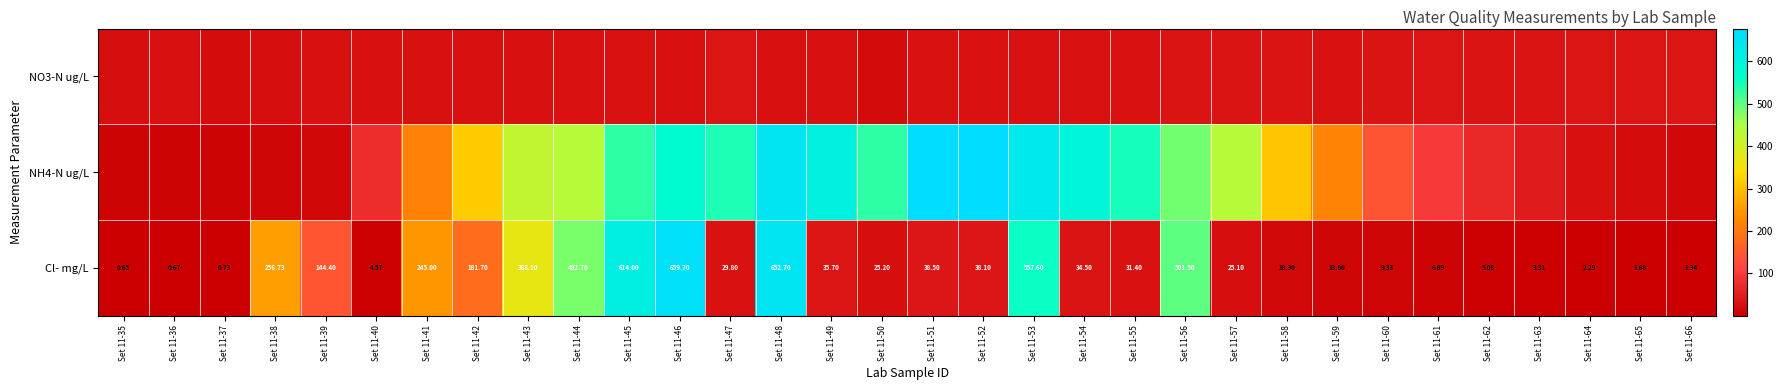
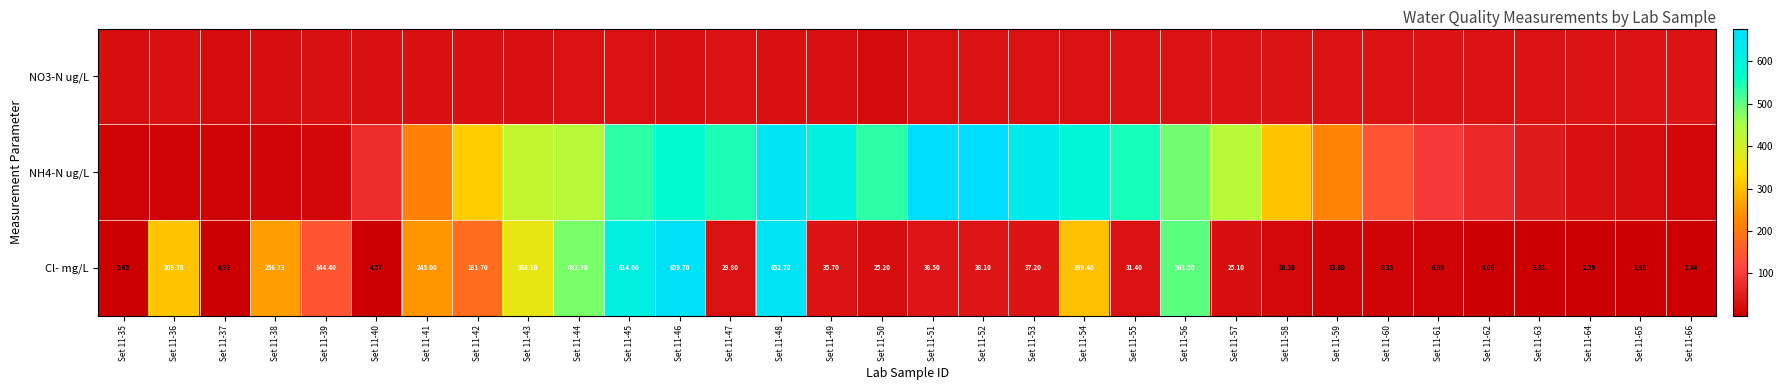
Cl- mg/L, Set 11-36: 0.67 -> 308.78
Cl- mg/L, Set 11-53: 557.60 -> 37.20
Cl- mg/L, Set 11-54: 34.50 -> 299.40
